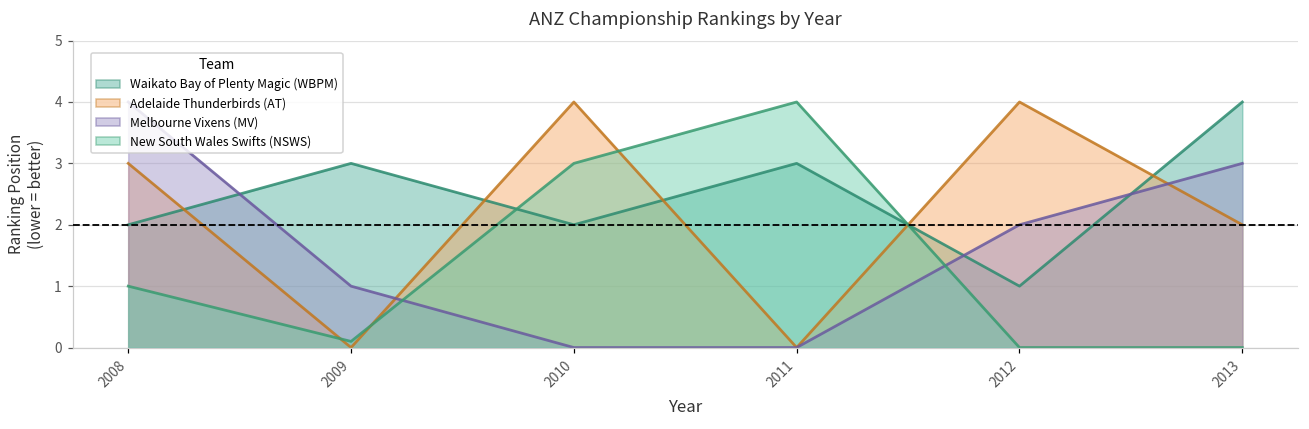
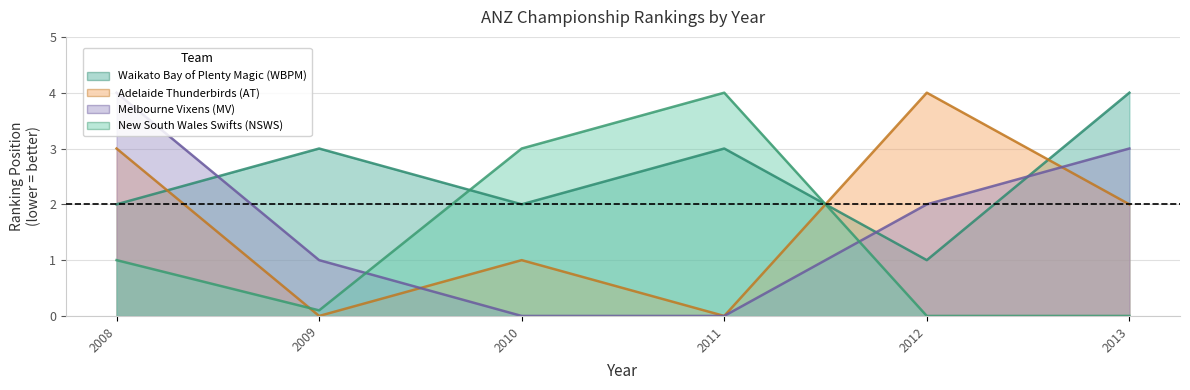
Adelaide Thunderbirds (AT), 2010: 4 -> 1
